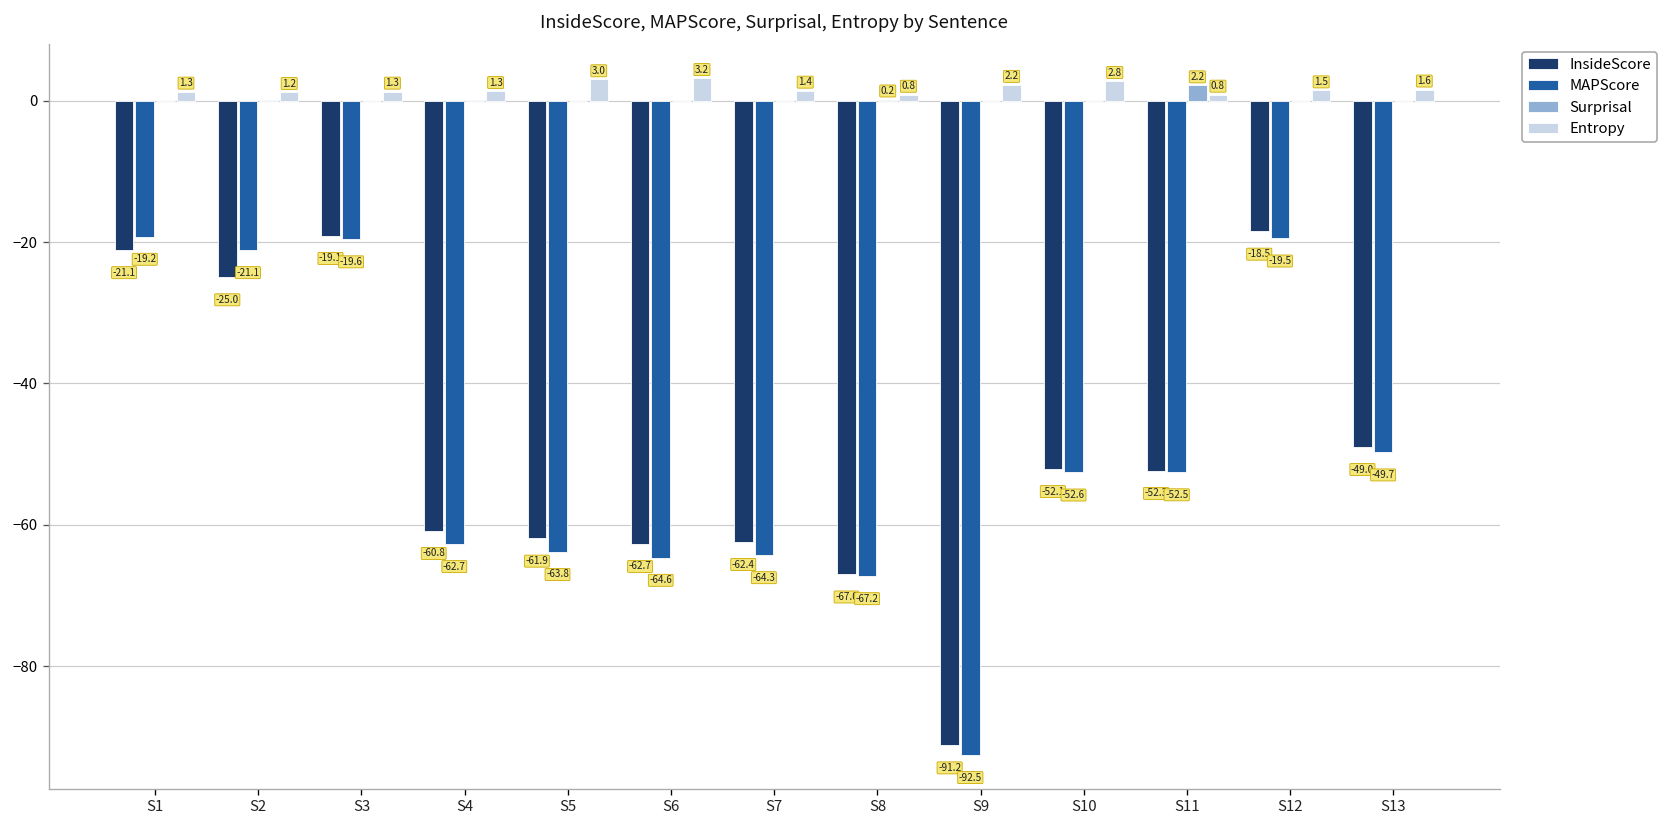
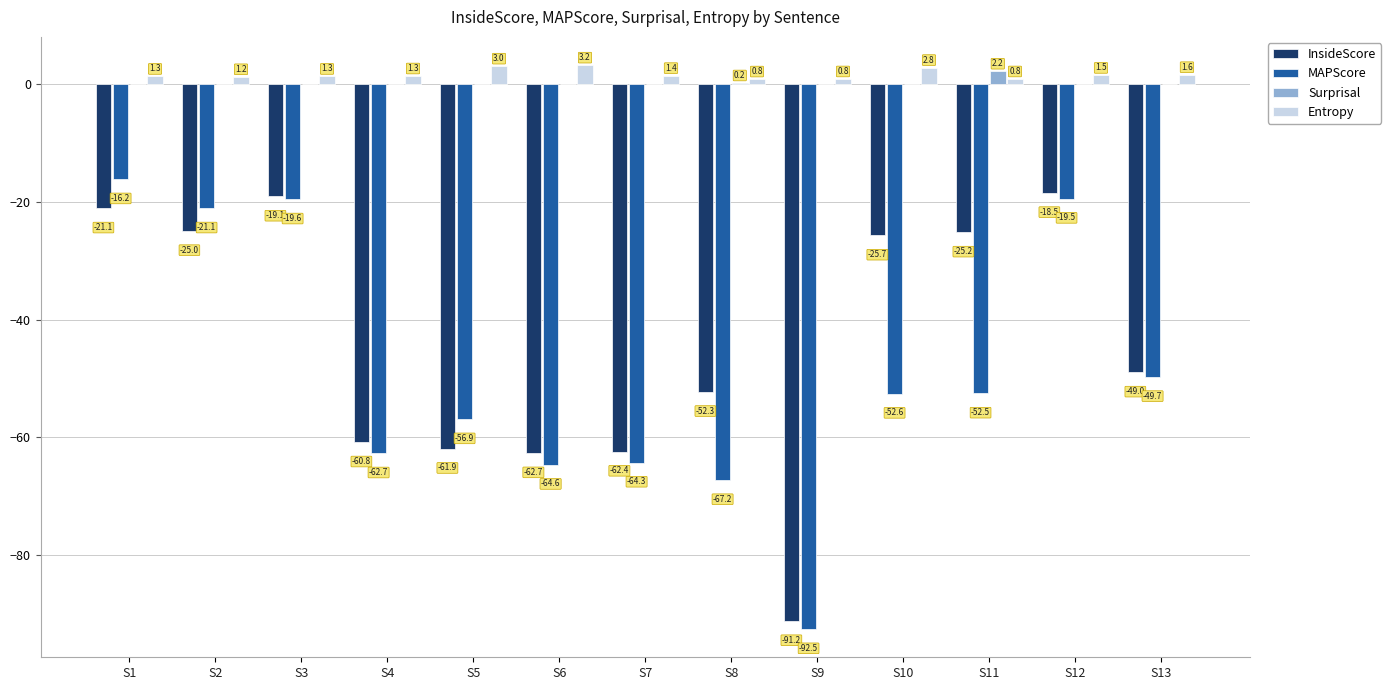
MAPScore, S1: -19.2 -> -16.2
MAPScore, S5: -63.8 -> -56.9
InsideScore, S8: -67.0 -> -52.3
Entropy, S9: 2.2 -> 0.8
InsideScore, S10: -52.1 -> -25.7
InsideScore, S11: -52.3 -> -25.2
